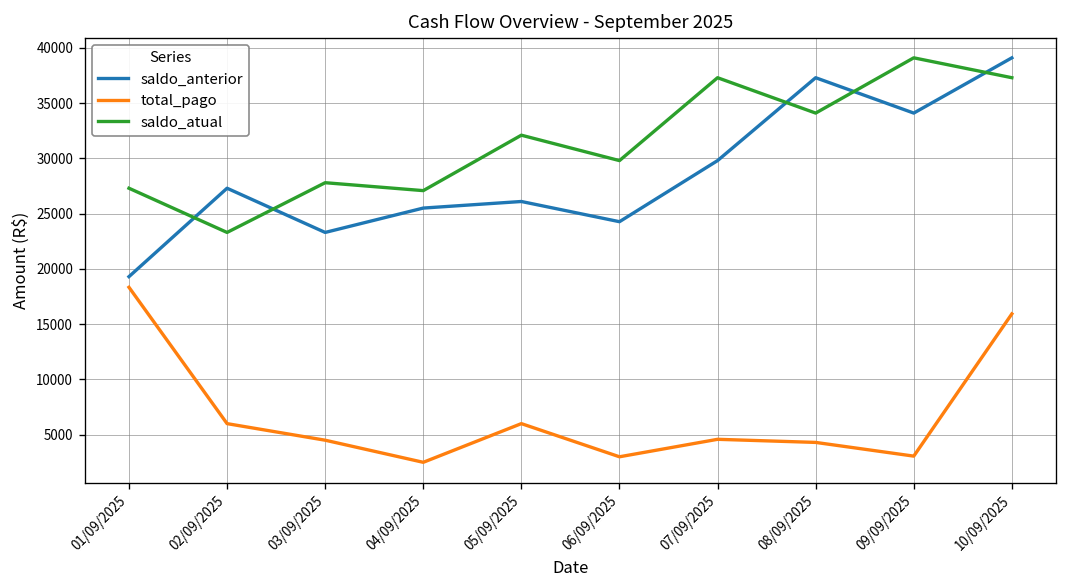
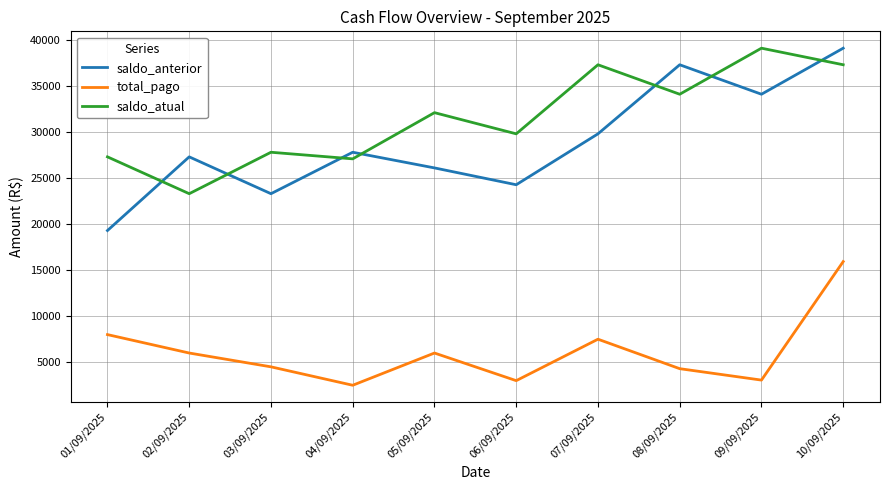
total_pago, 01/09/2025: 18000 -> 8000
saldo_anterior, 04/09/2025: 26000 -> 28000
total_pago, 07/09/2025: 5000 -> 8000
